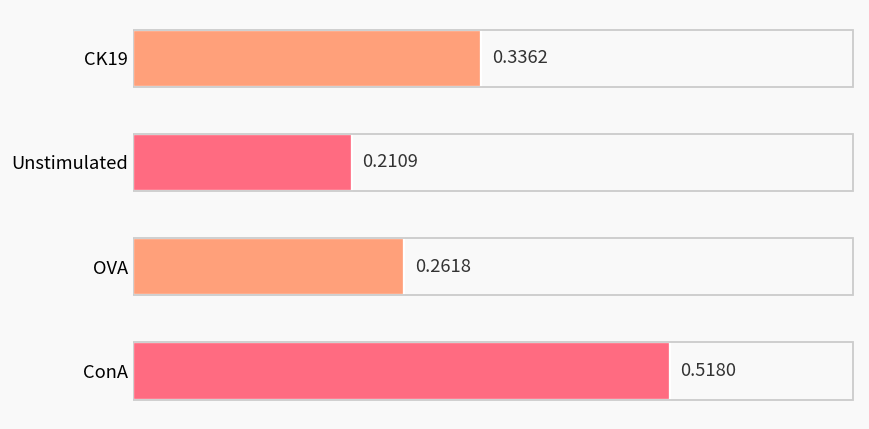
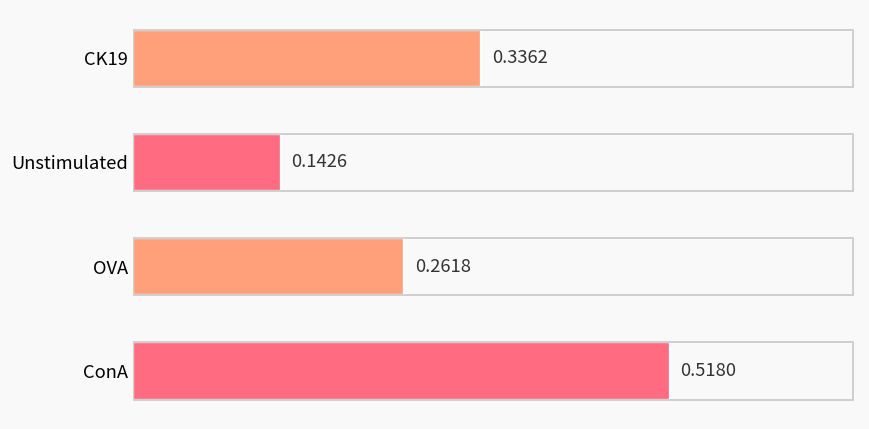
Unstimulated: 0.2109 -> 0.1426
